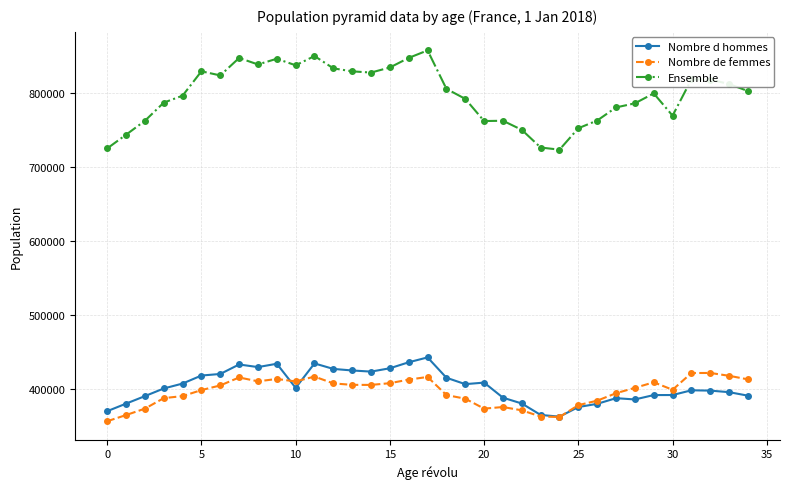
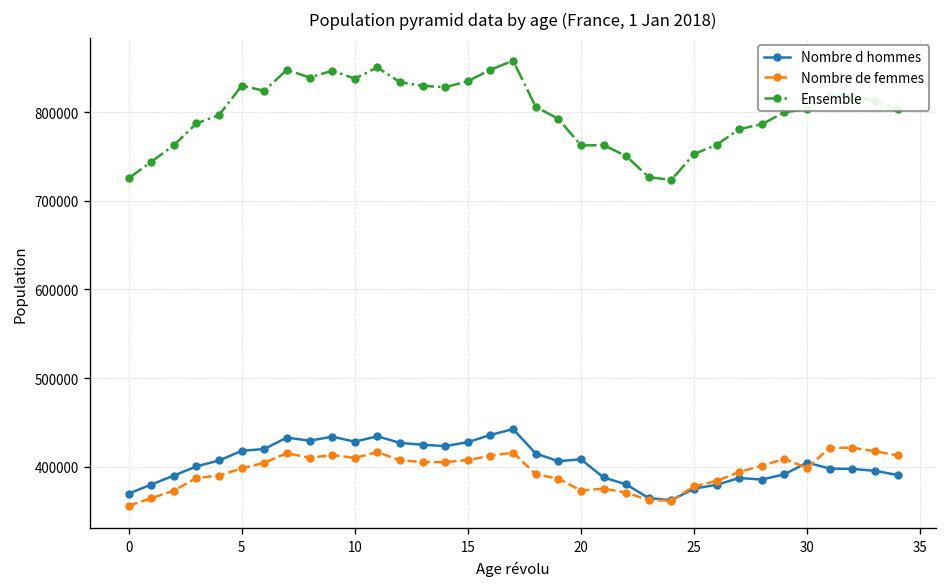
Nombre d hommes, 10: 400000 -> 430000
Nombre d hommes, 30: 390000 -> 400000
Ensemble, 30: 770000 -> 800000
